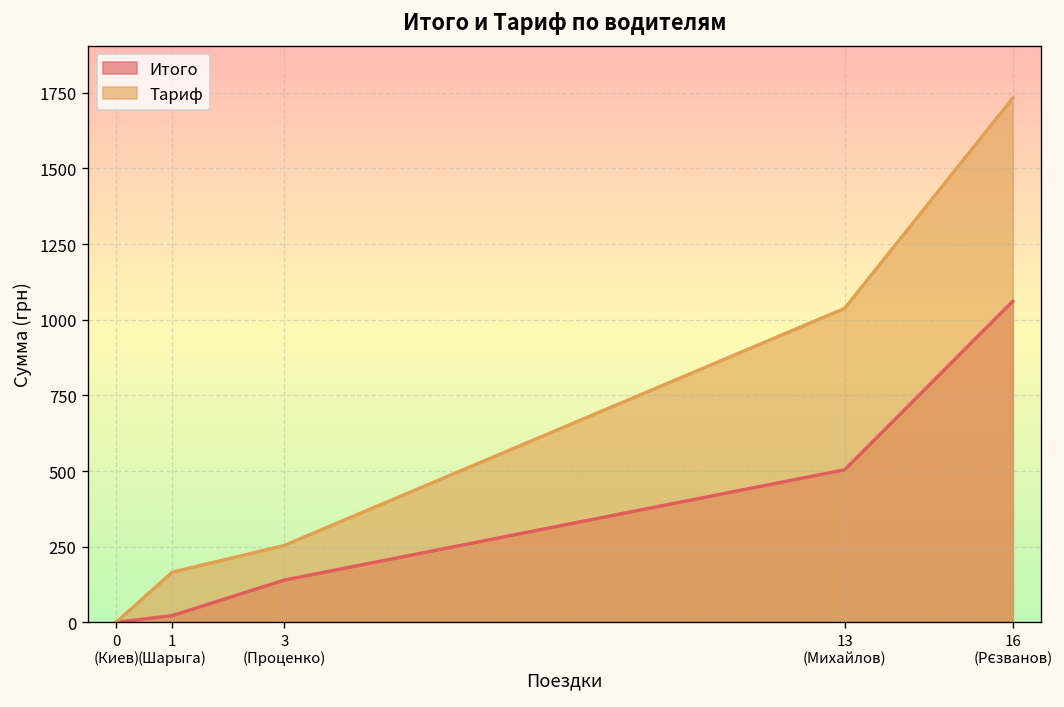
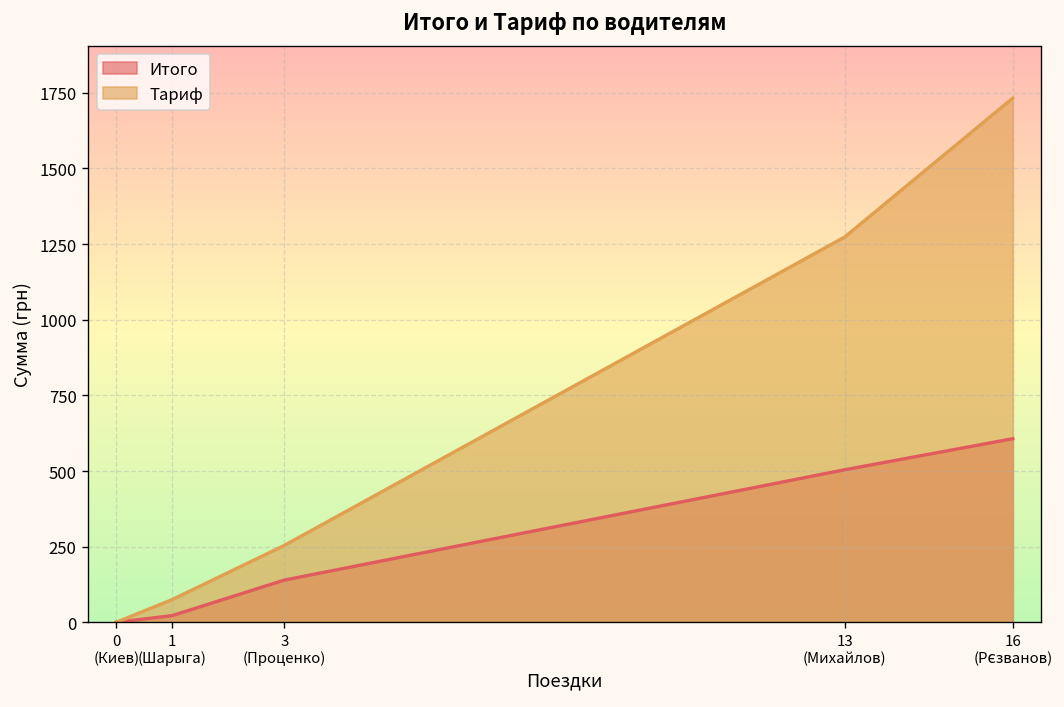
Тариф, 1 (Шарыга): 170 -> 80
Тариф, 13 (Михайлов): 1040 -> 1270
Итого, 16 (Рєзванов): 1060 -> 610
